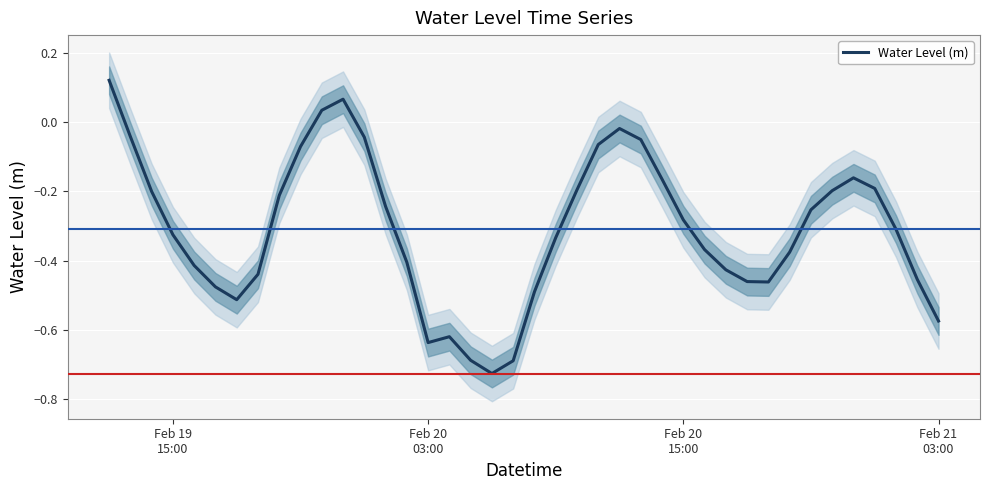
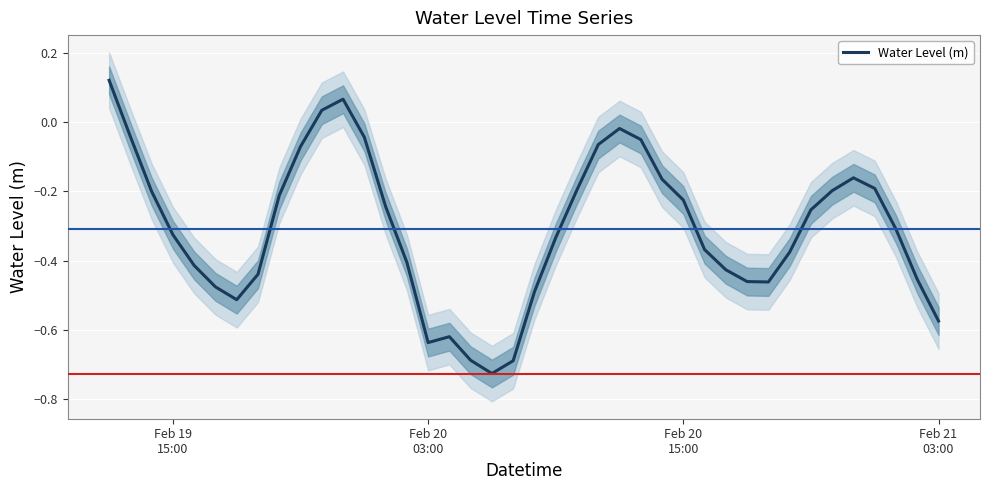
Water Level (m), Feb 20 15:00: -0.28 -> -0.23
